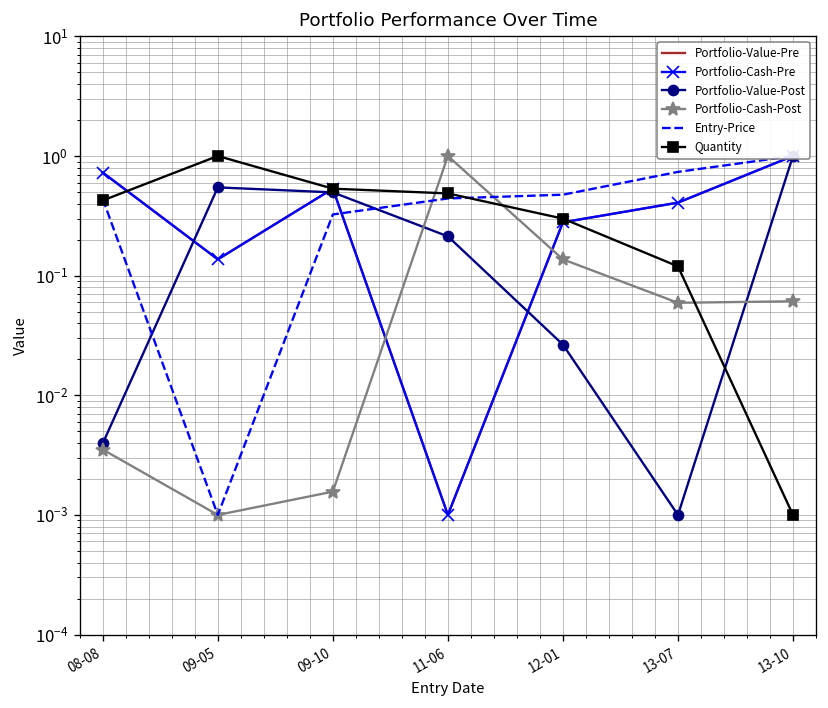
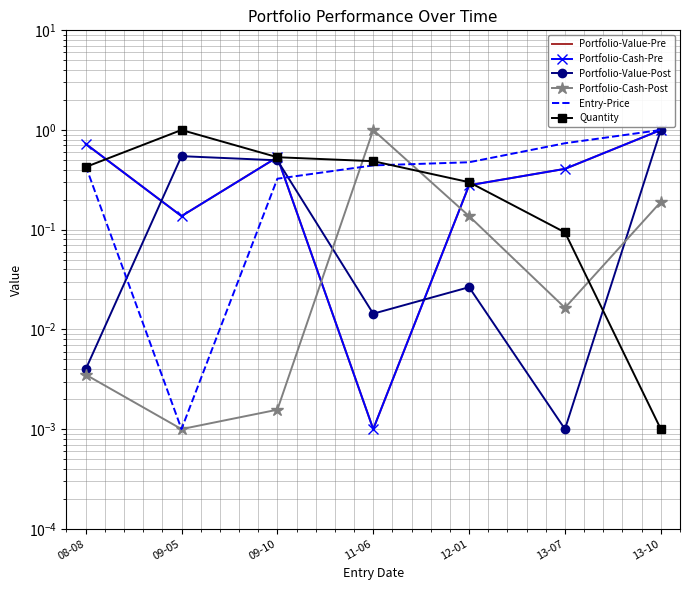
Portfolio-Value-Post, 11-06: 0.21 -> 0.014
Portfolio-Cash-Post, 13-07: 0.06 -> 0.016
Quantity, 13-07: 0.12 -> 0.09
Portfolio-Cash-Post, 13-10: 0.06 -> 0.19
